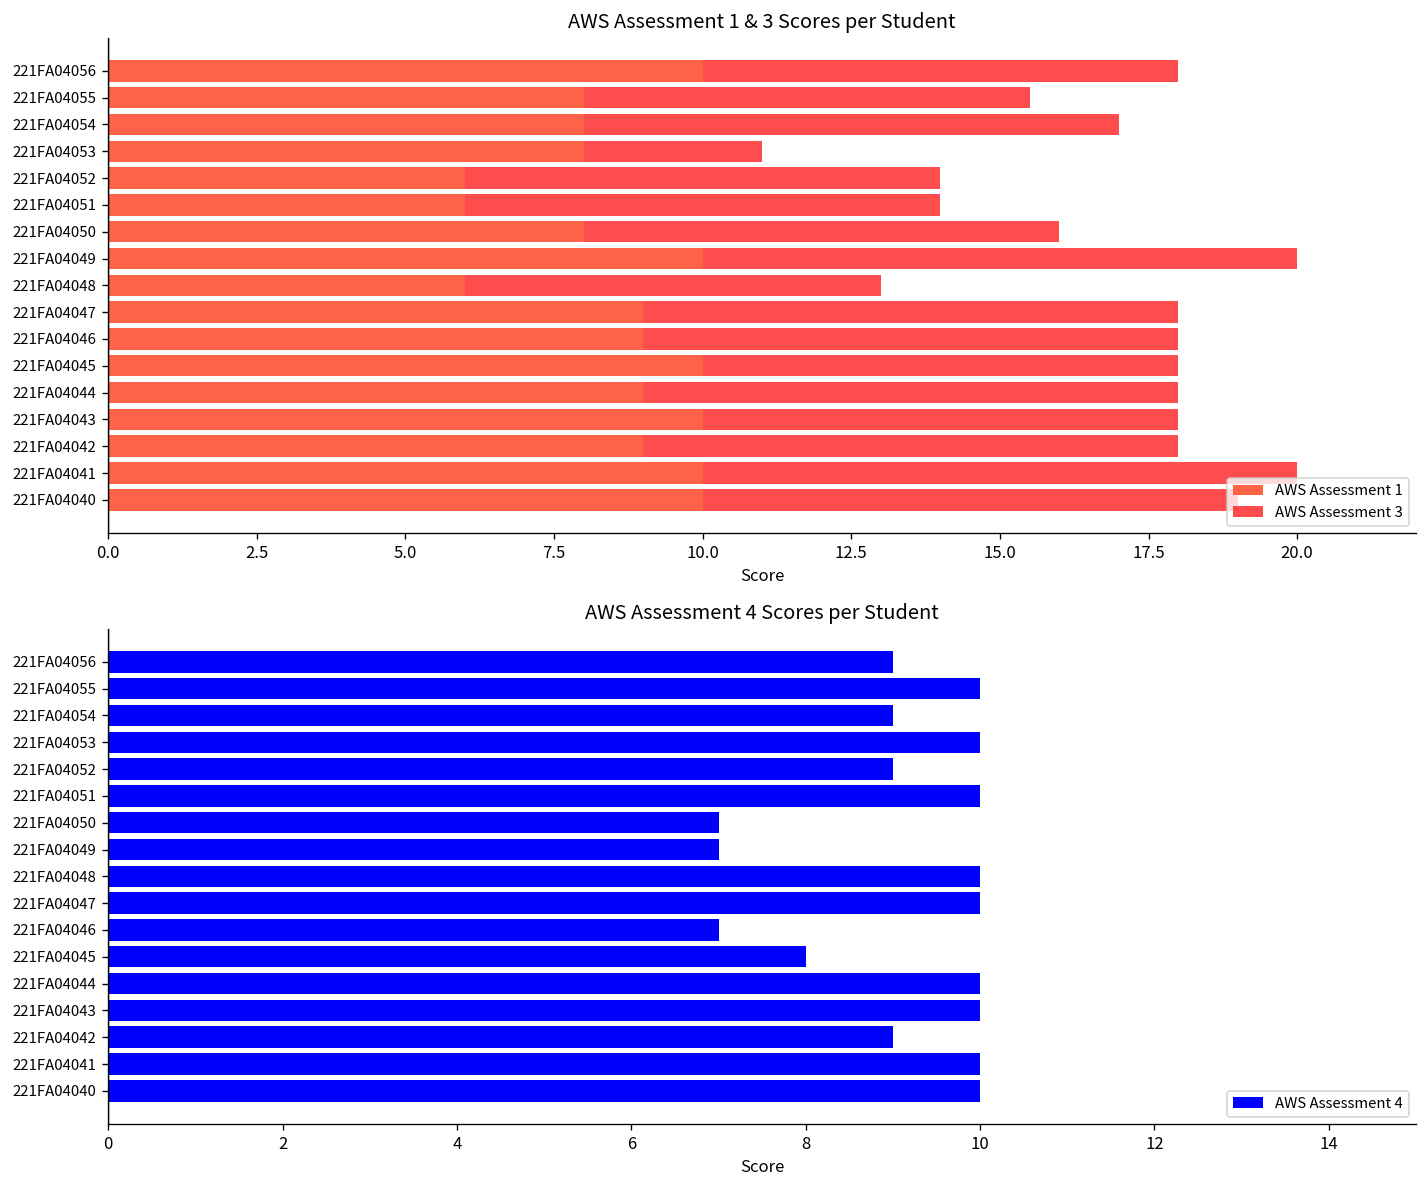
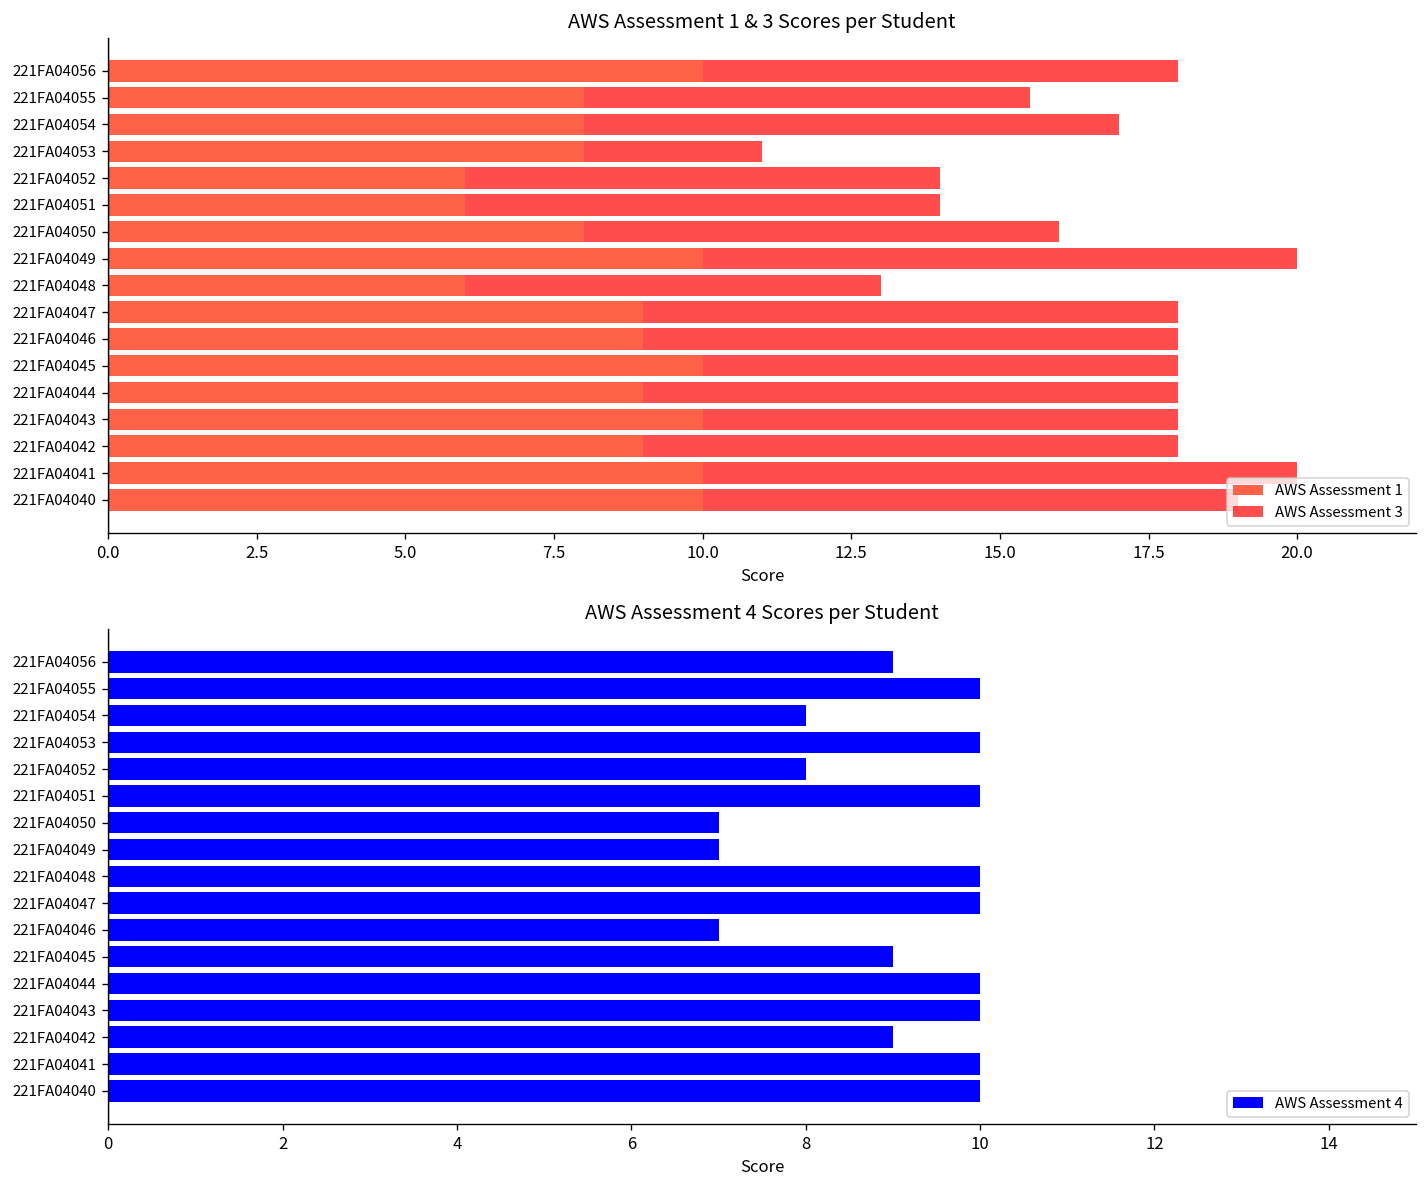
AWS Assessment 4 Scores per Student, 221FA04054: 9 -> 8
AWS Assessment 4 Scores per Student, 221FA04052: 9 -> 8
AWS Assessment 4 Scores per Student, 221FA04045: 8 -> 9
